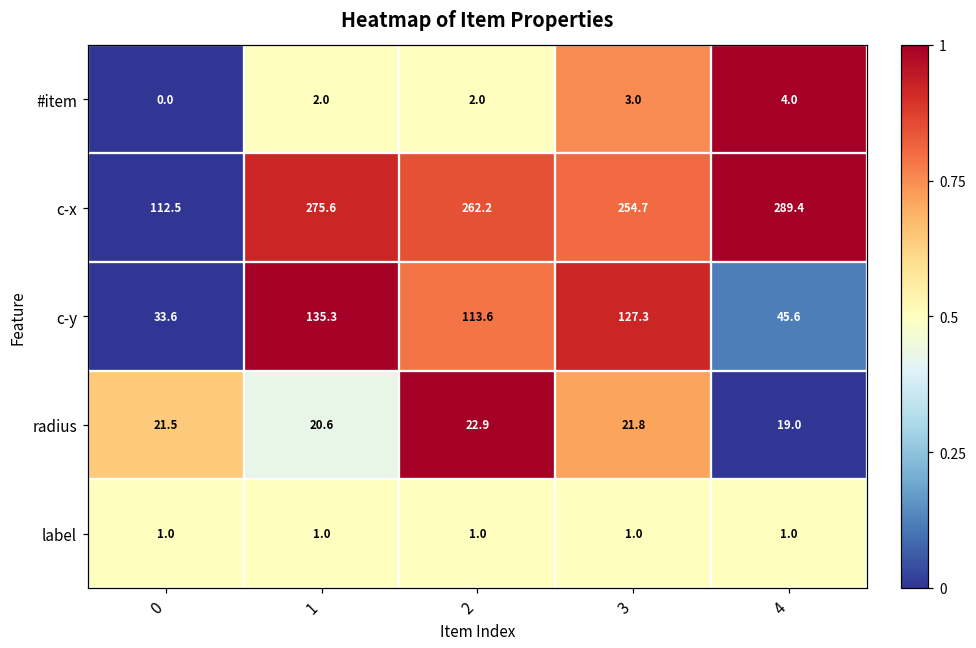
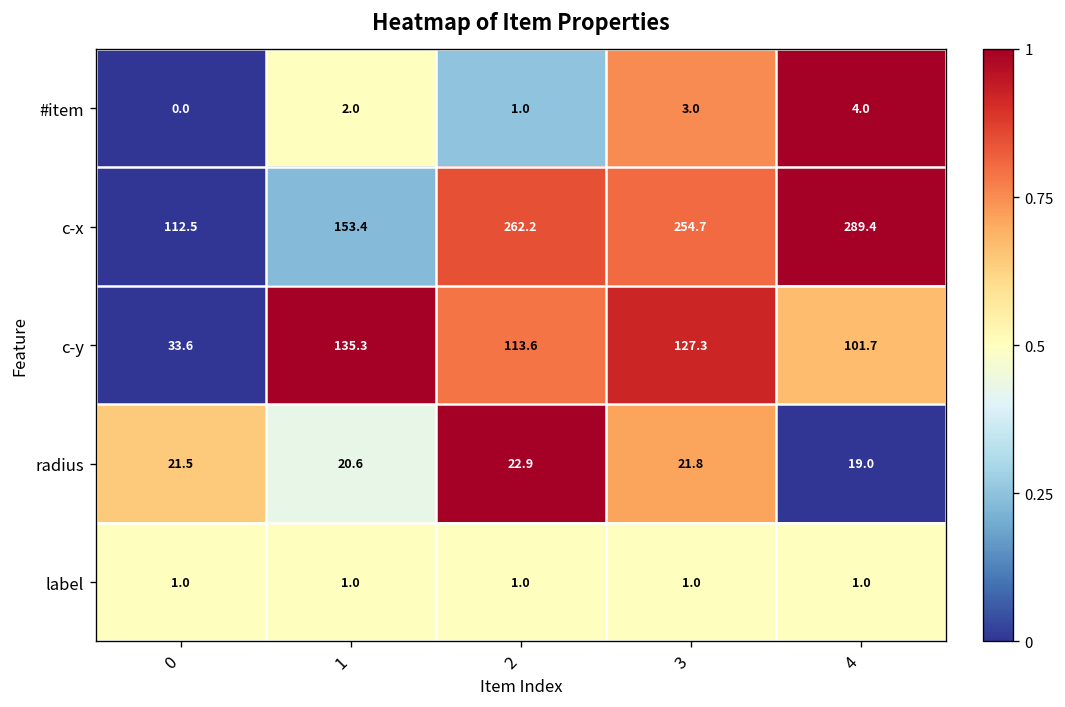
#item, 2: 2.0 -> 1.0
c-x, 1: 275.6 -> 153.4
c-y, 4: 45.6 -> 101.7
